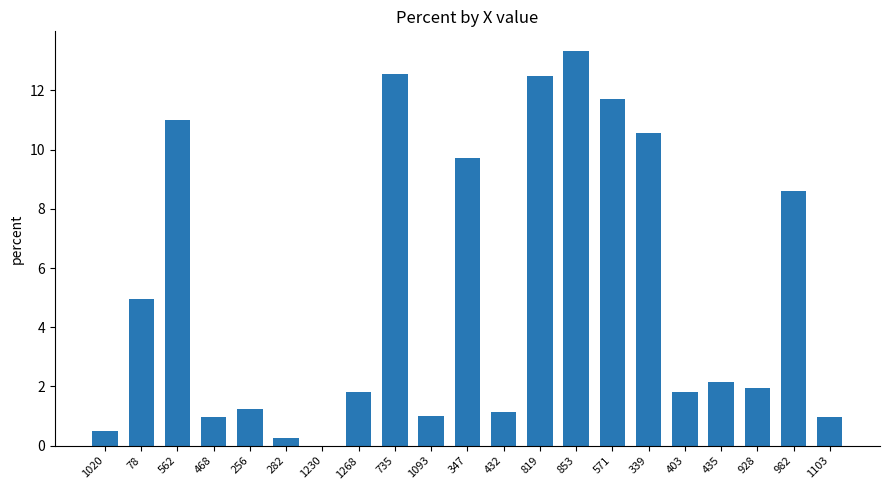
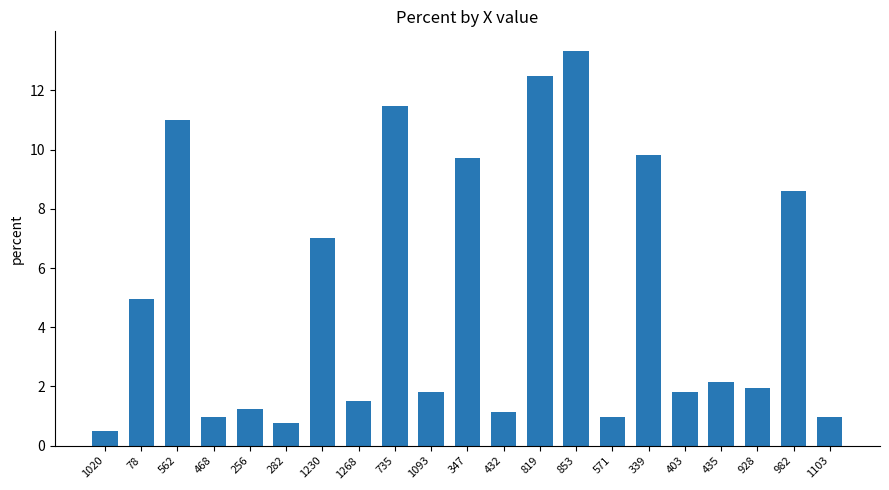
282: 0.2 -> 0.8
1230: 0 -> 7
1268: 1.8 -> 1.5
735: 12.6 -> 11.5
1093: 1.0 -> 1.8
571: 11.7 -> 1.0
339: 10.6 -> 9.8
